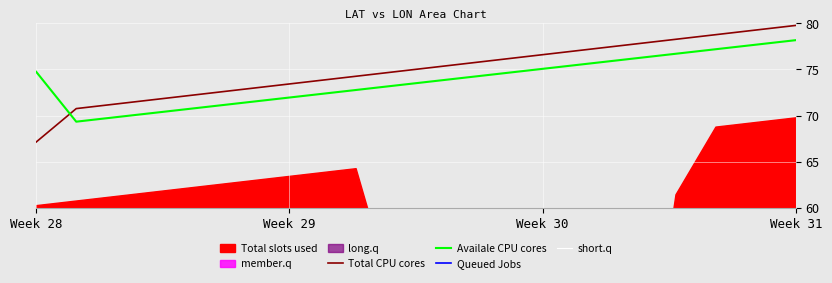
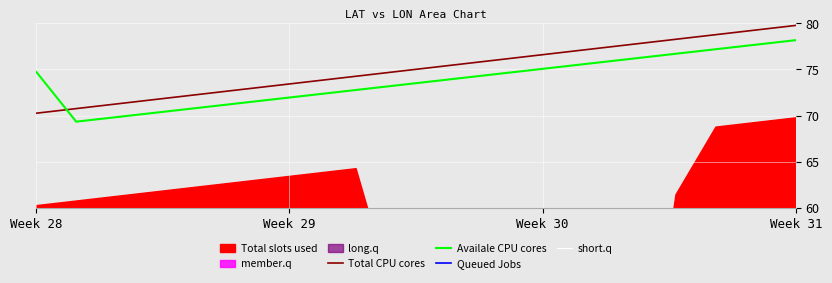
Total CPU cores, Week 28: 67 -> 70
